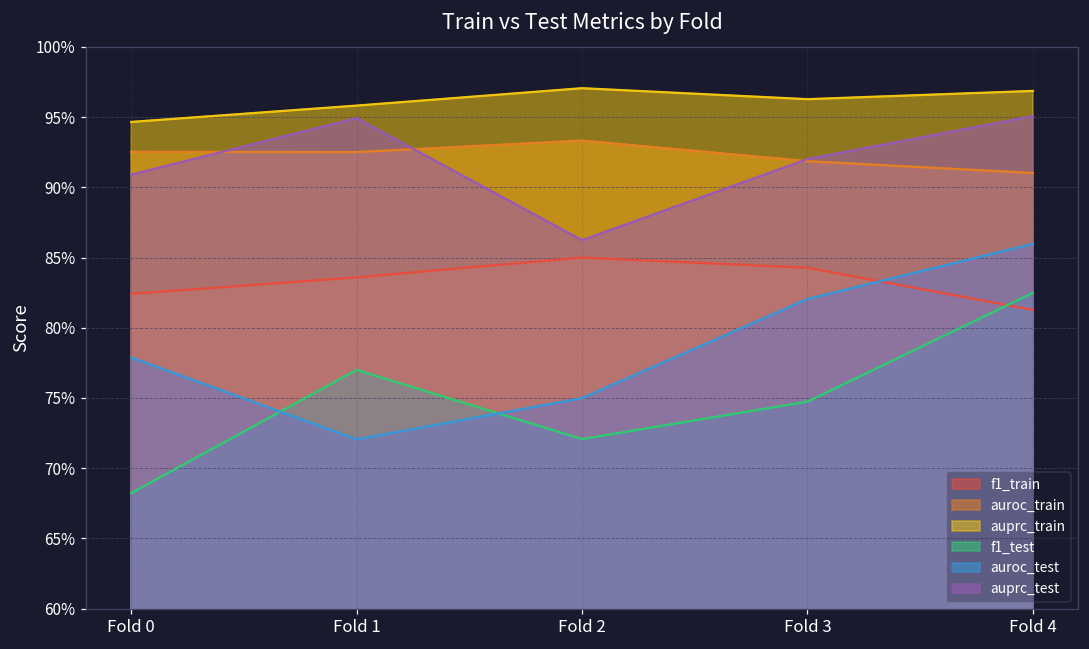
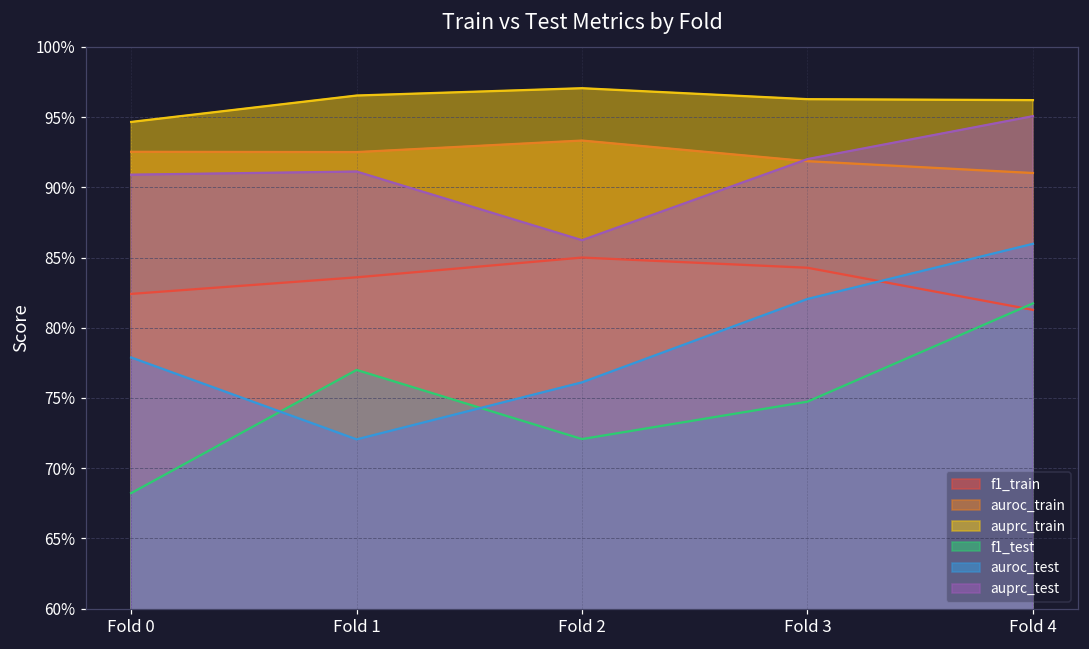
auprc_train, Fold 1: 95.8% -> 96.5%
auprc_test, Fold 1: 94.9% -> 91.1%
auroc_test, Fold 2: 75.0% -> 76.1%
auprc_train, Fold 4: 96.9% -> 96.2%
f1_test, Fold 4: 82.5% -> 81.7%
